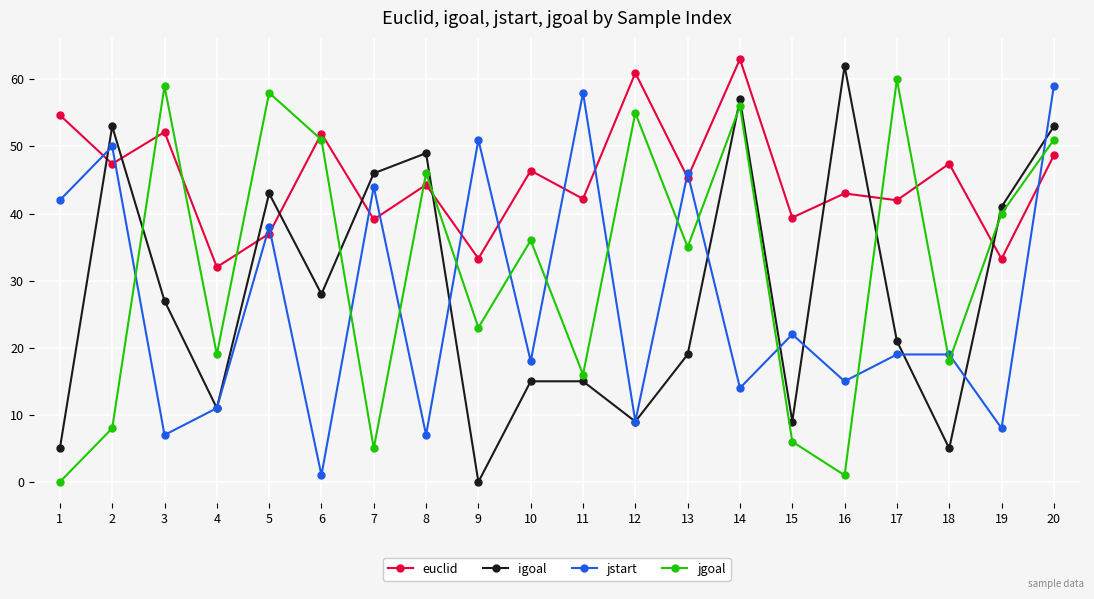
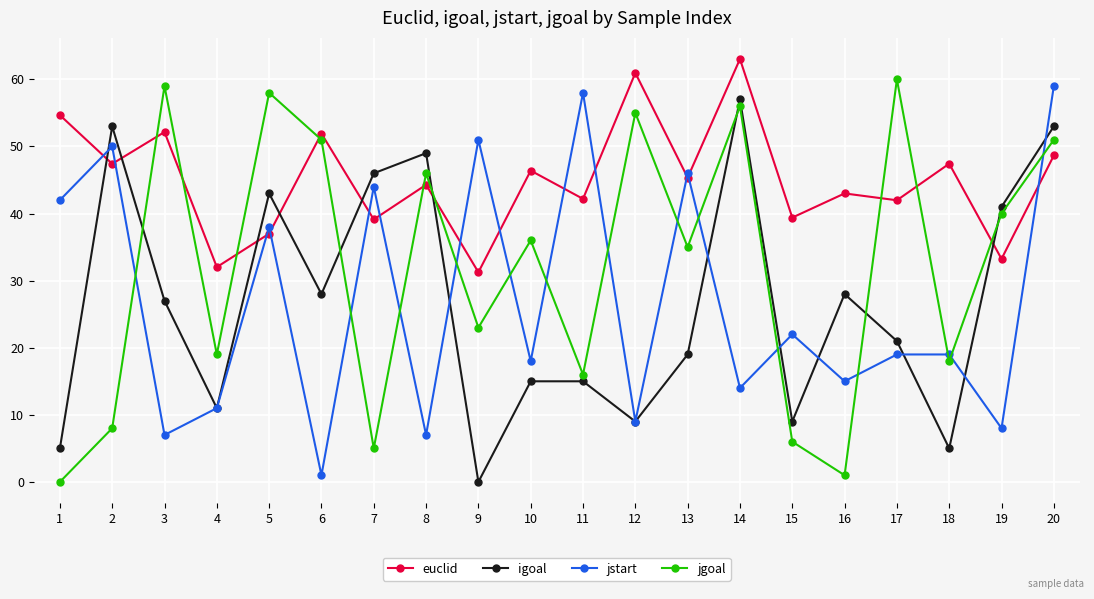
euclid, 9: 33 -> 31
igoal, 16: 62 -> 28
